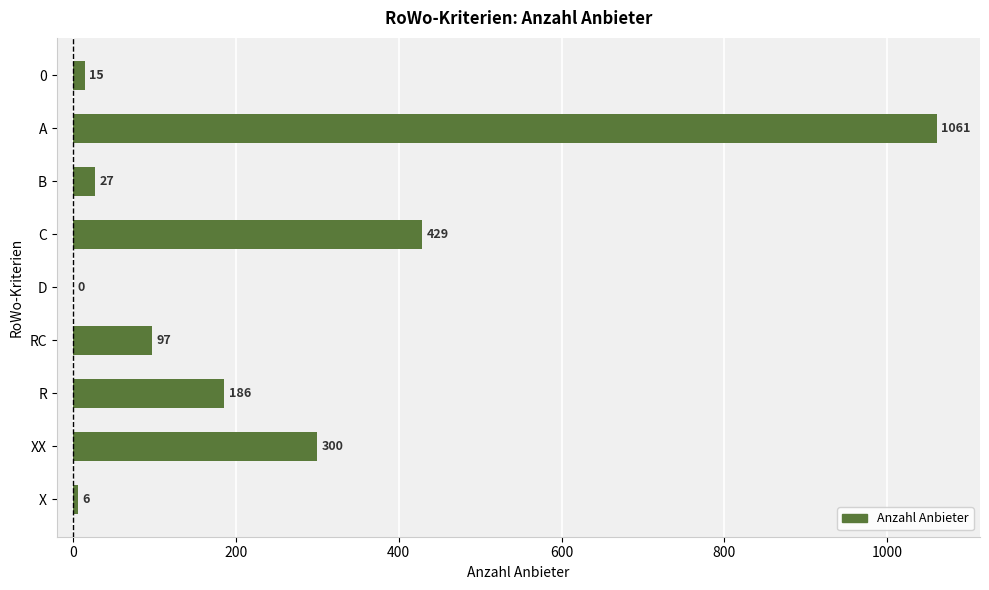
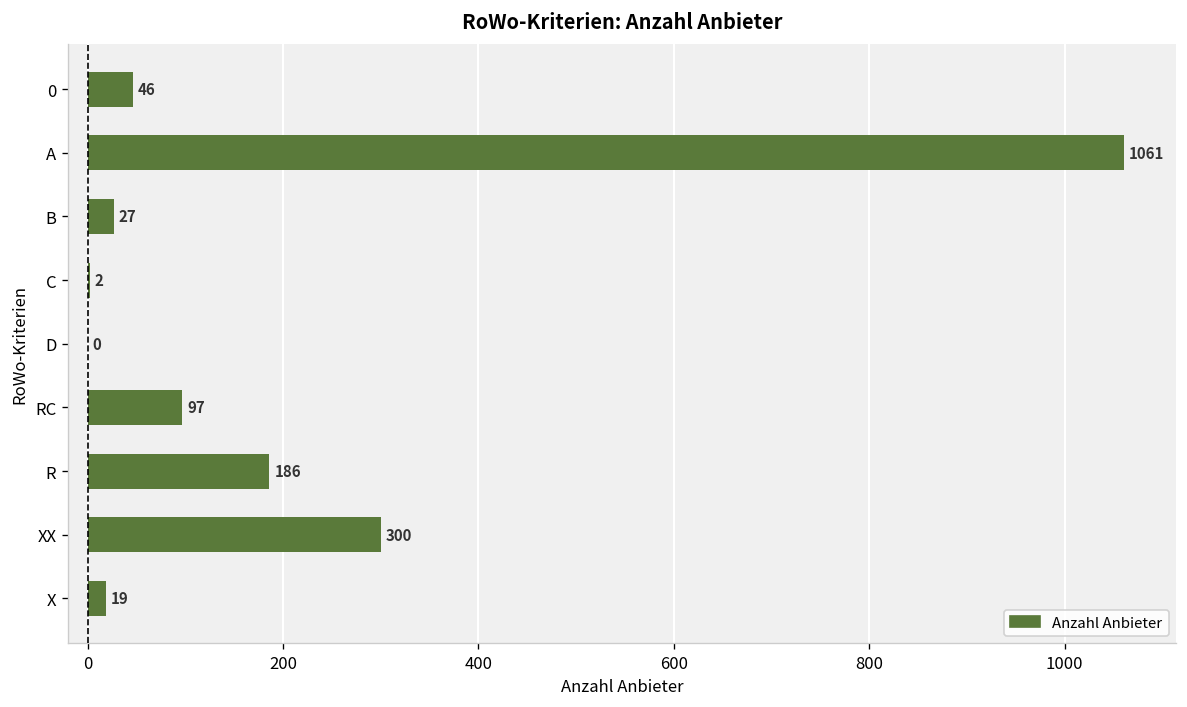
0: 15 -> 46
C: 429 -> 2
X: 6 -> 19
